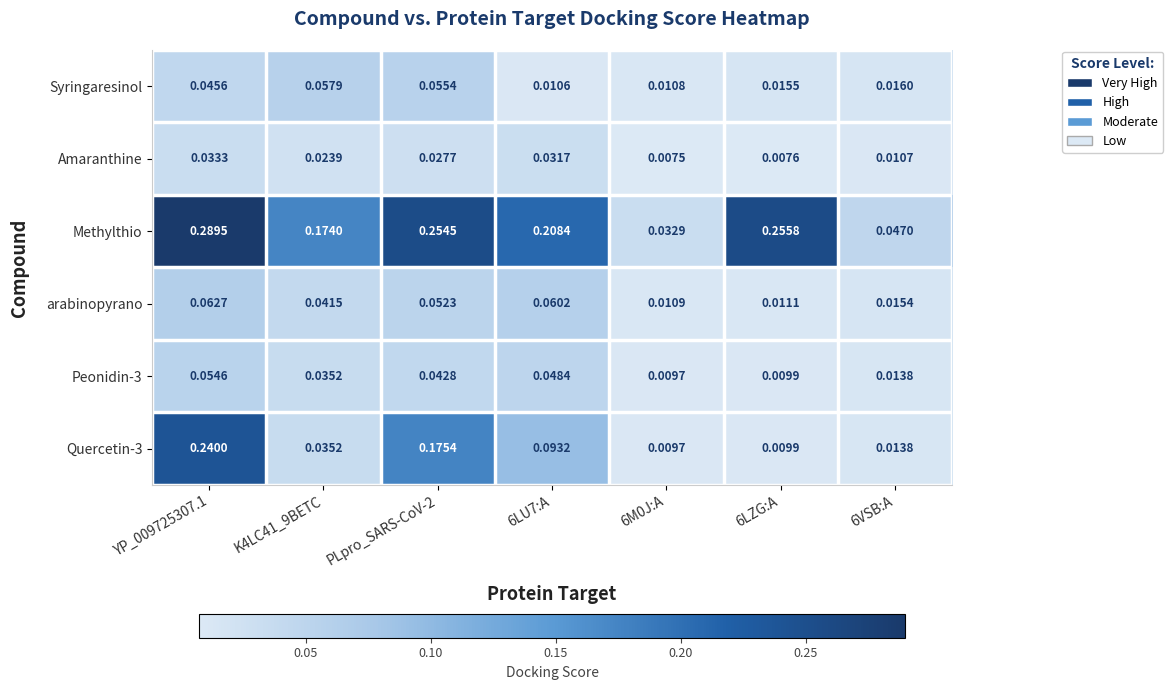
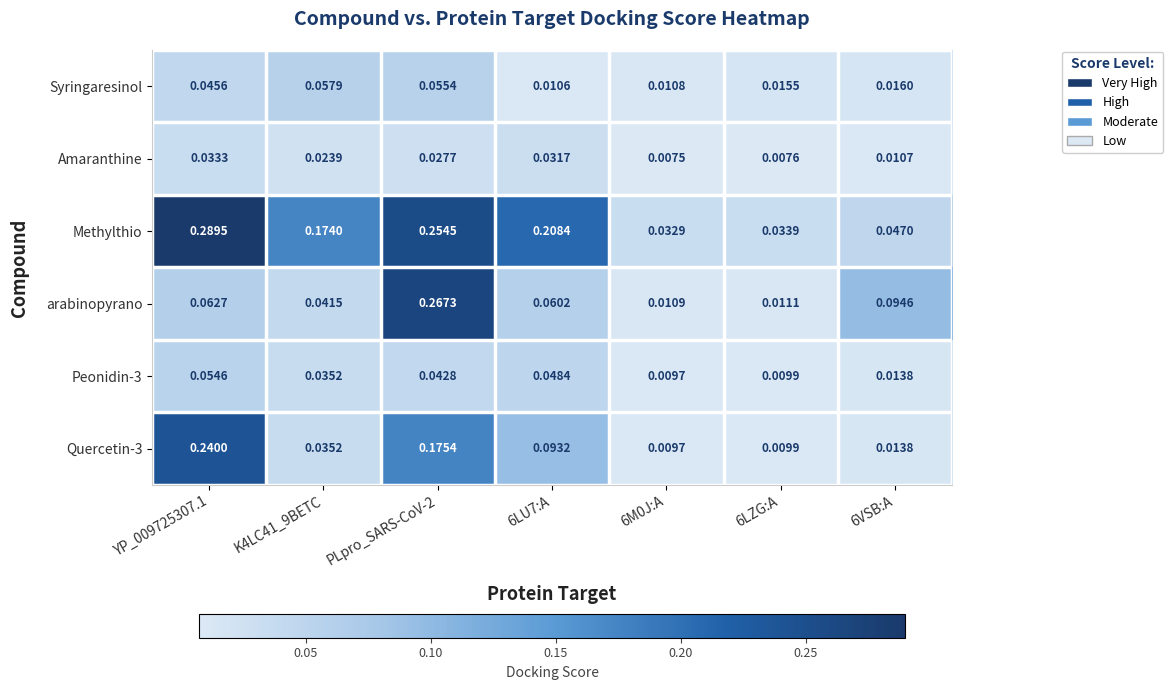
Methylthio, 6LZG:A: 0.2558 -> 0.0339
arabinopyrano, PLpro_SARS-CoV-2: 0.0523 -> 0.2673
arabinopyrano, 6VSB:A: 0.0154 -> 0.0946
